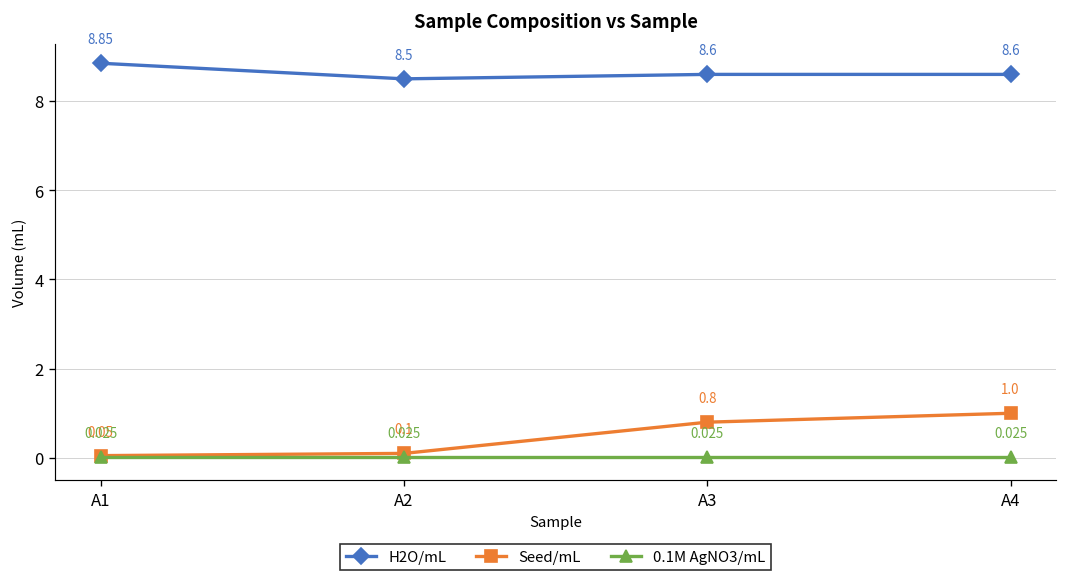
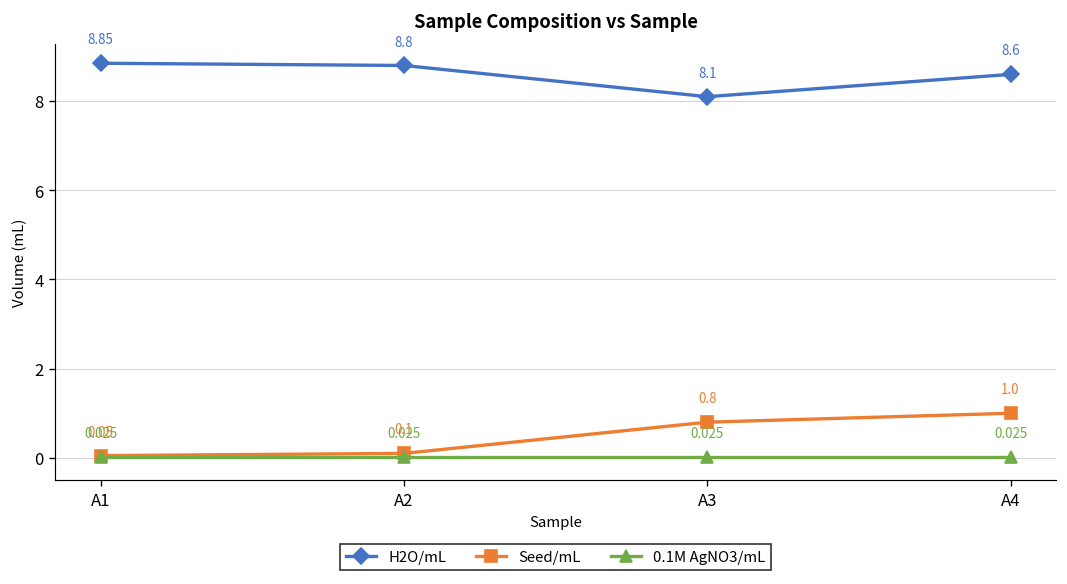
H2O/mL, A2: 8.5 -> 8.8
H2O/mL, A3: 8.6 -> 8.1
